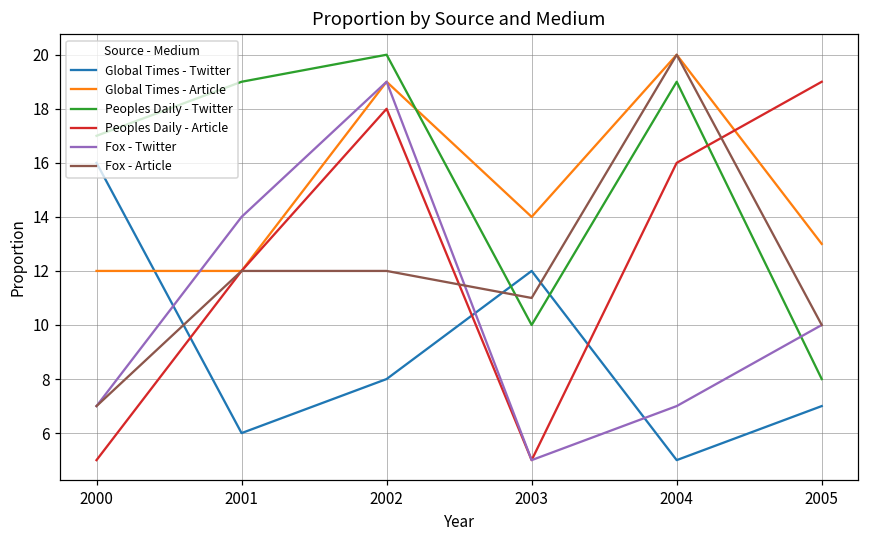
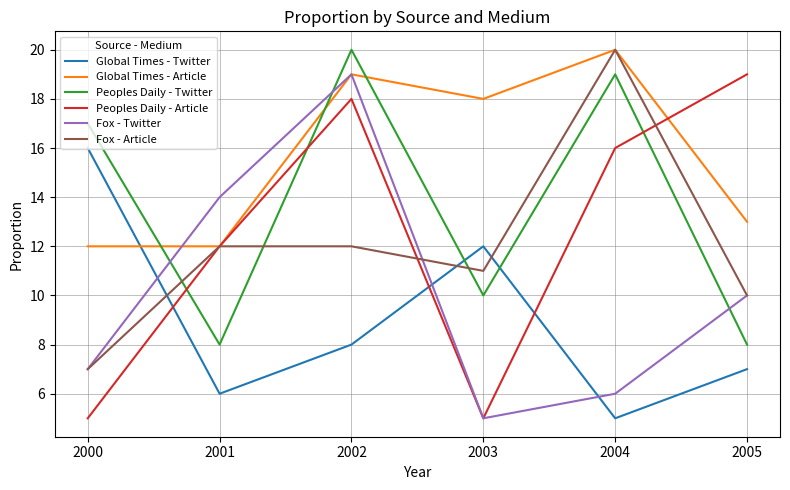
Peoples Daily - Twitter, 2001: 19 -> 8
Global Times - Article, 2003: 14 -> 18
Fox - Twitter, 2004: 7 -> 6
